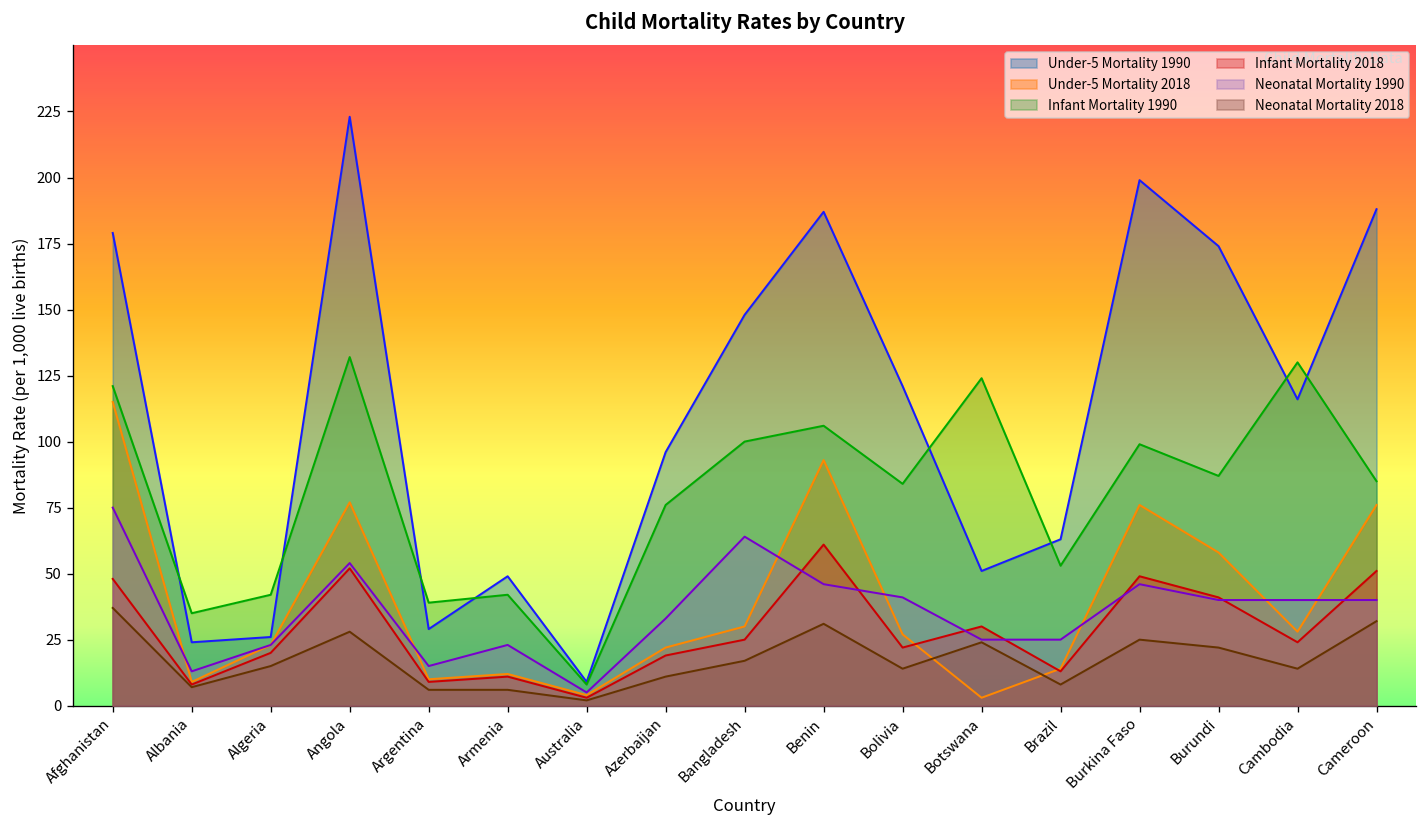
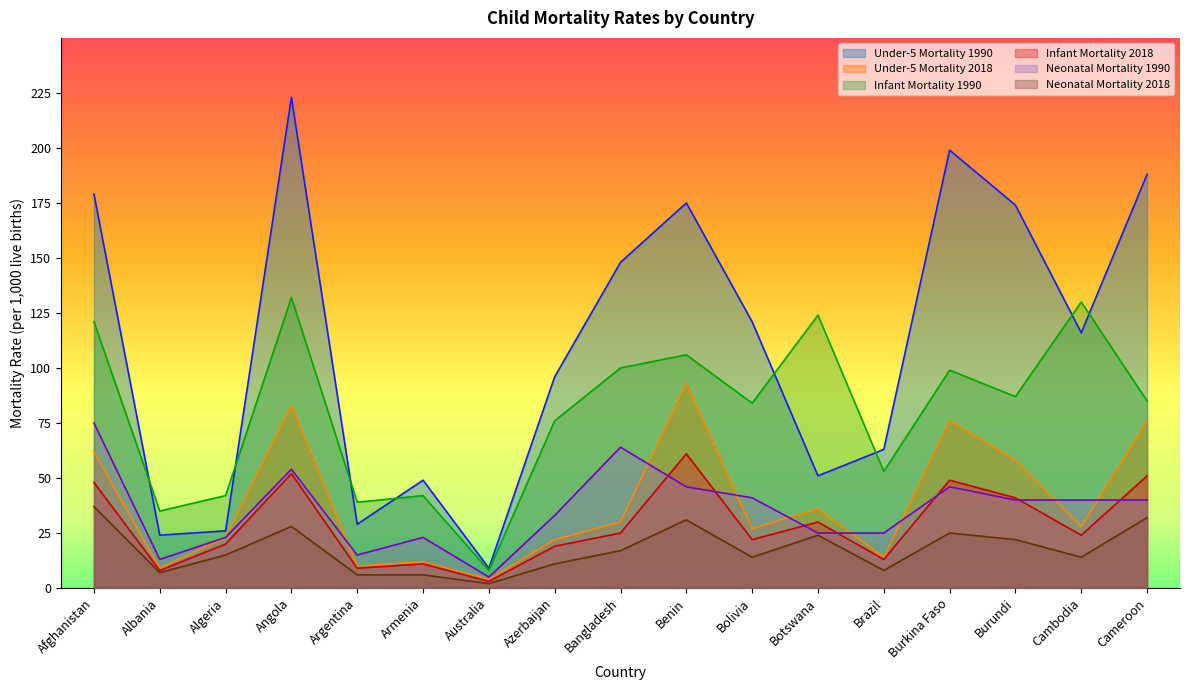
Under-5 Mortality 2018, Afghanistan: 115 -> 62
Under-5 Mortality 2018, Angola: 77 -> 83
Under-5 Mortality 1990, Benin: 187 -> 175
Under-5 Mortality 2018, Botswana: 3 -> 36
